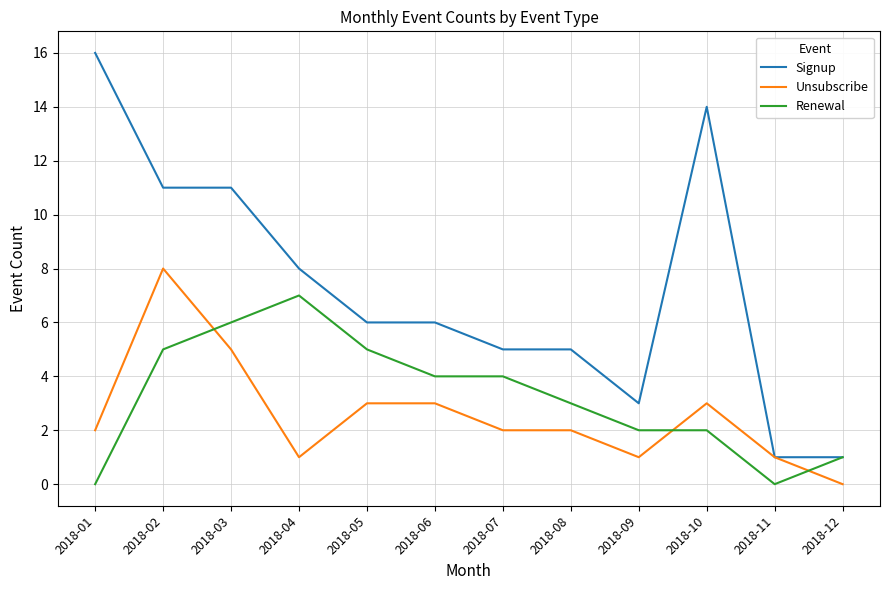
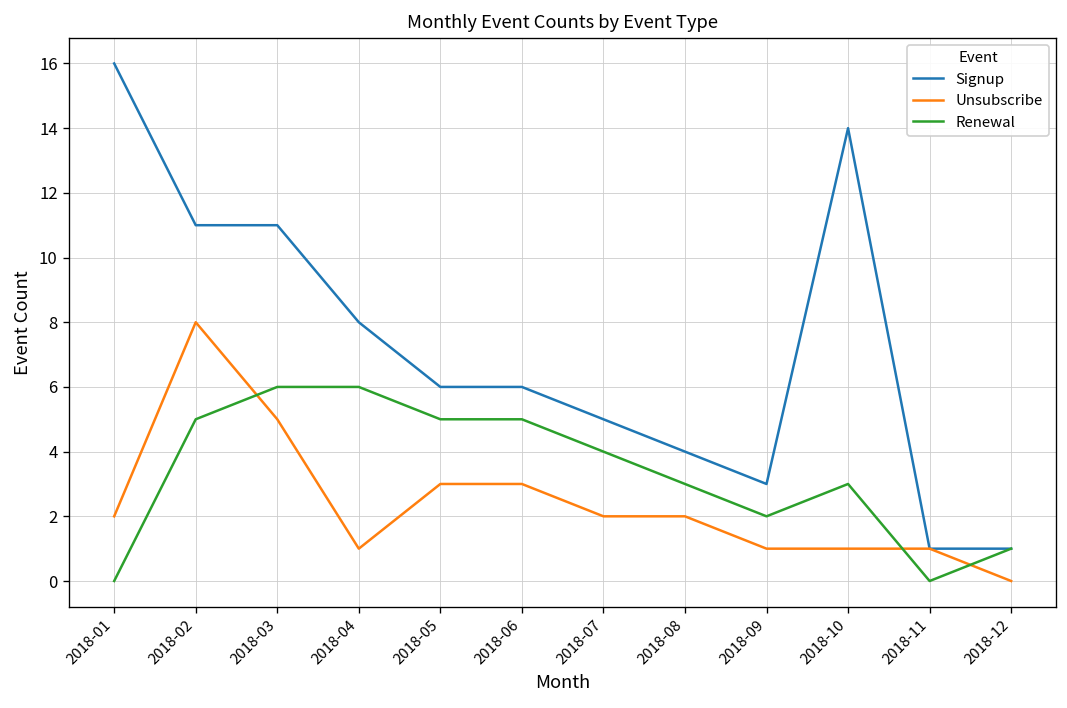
Renewal, 2018-04: 7 -> 6
Renewal, 2018-06: 4 -> 5
Signup, 2018-08: 5 -> 4
Unsubscribe, 2018-10: 3 -> 1
Renewal, 2018-10: 2 -> 3
